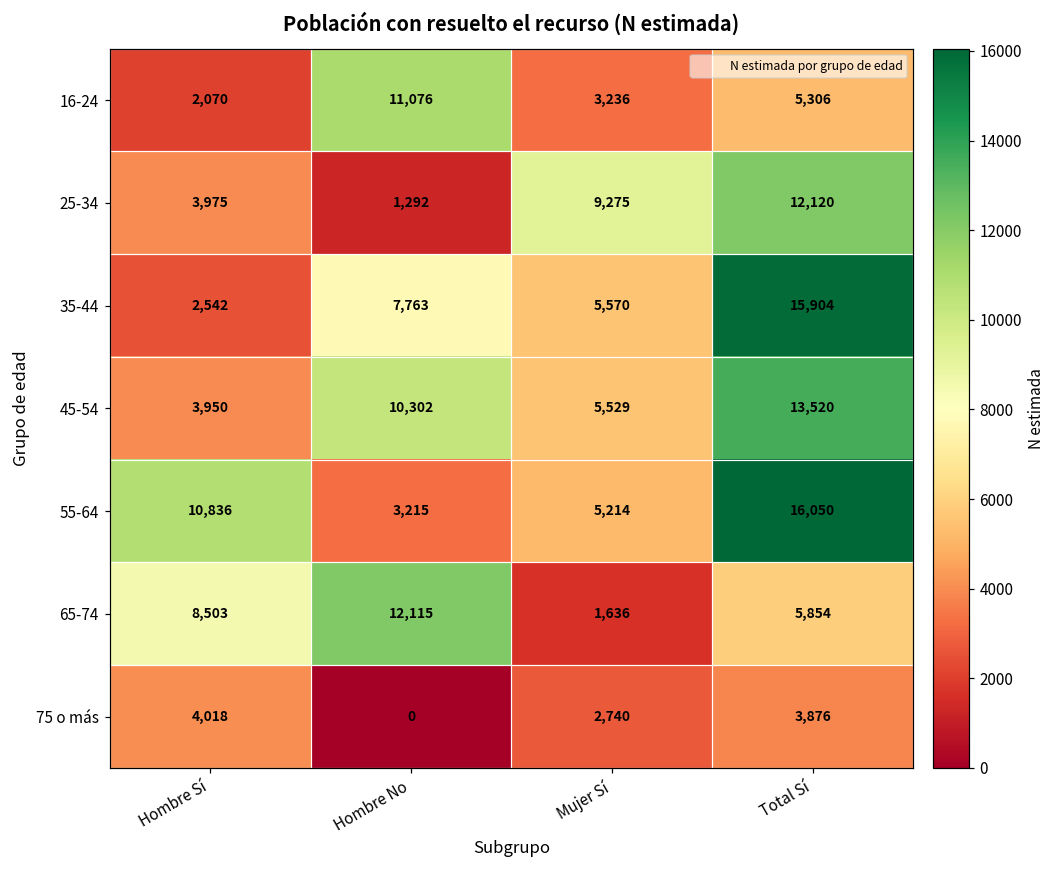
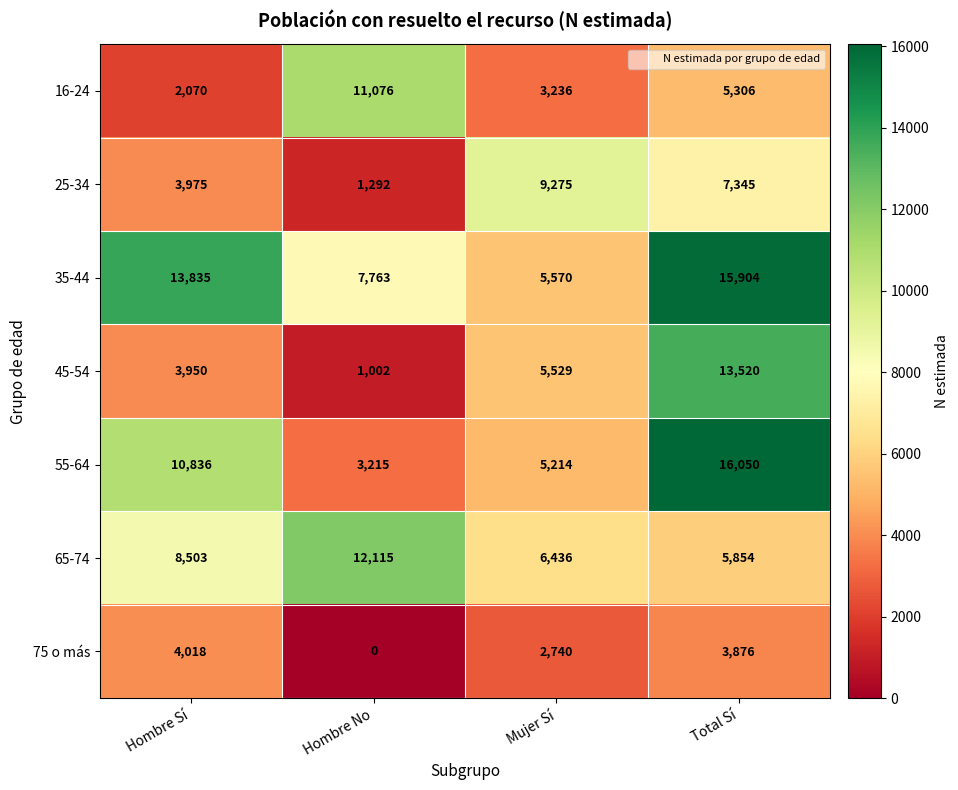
25-34, Total Sí: 12,120 -> 7,345
35-44, Hombre Sí: 2,542 -> 13,835
45-54, Hombre No: 10,302 -> 1,002
65-74, Mujer Sí: 1,636 -> 6,436
